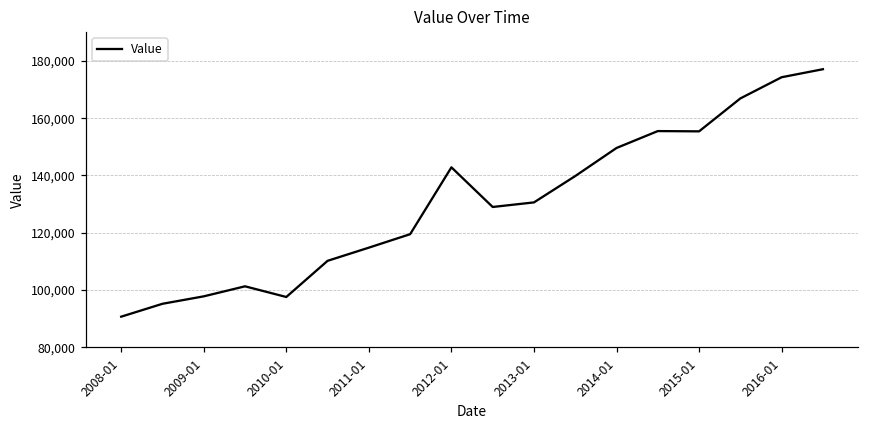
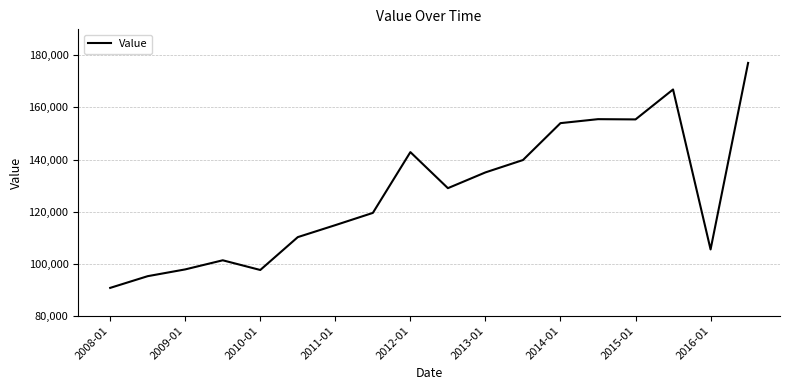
2013-01: 131,000 -> 135,000
2014-01: 150,000 -> 154,000
2016-01: 174,000 -> 105,000
